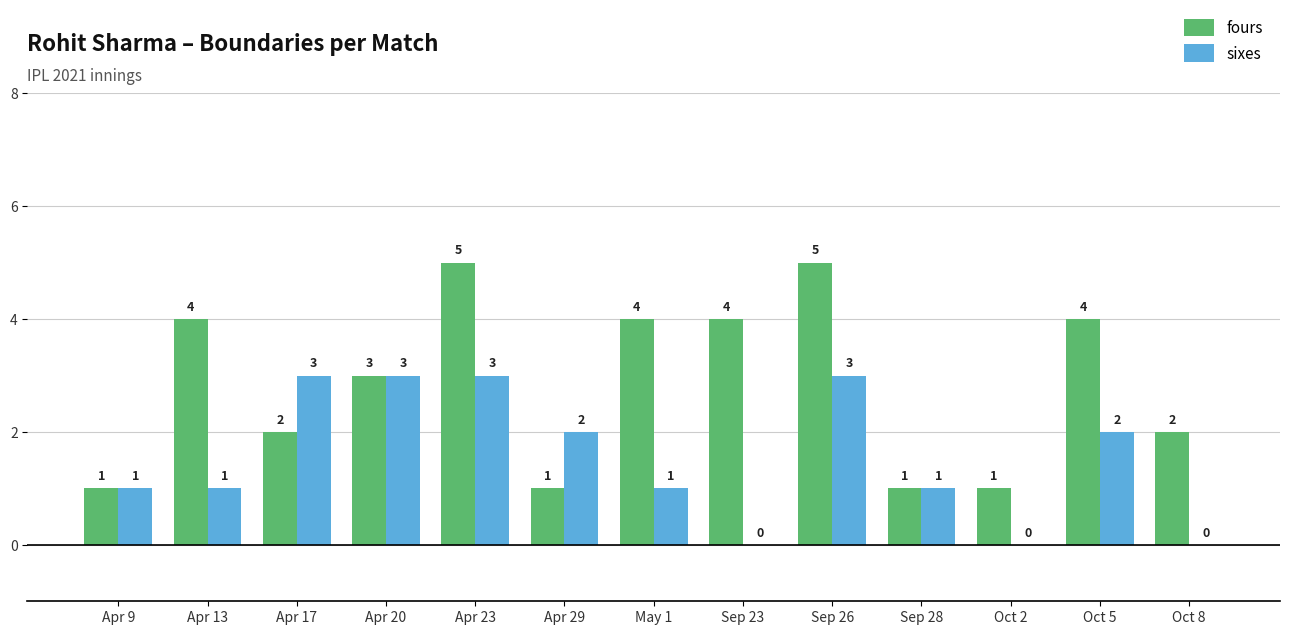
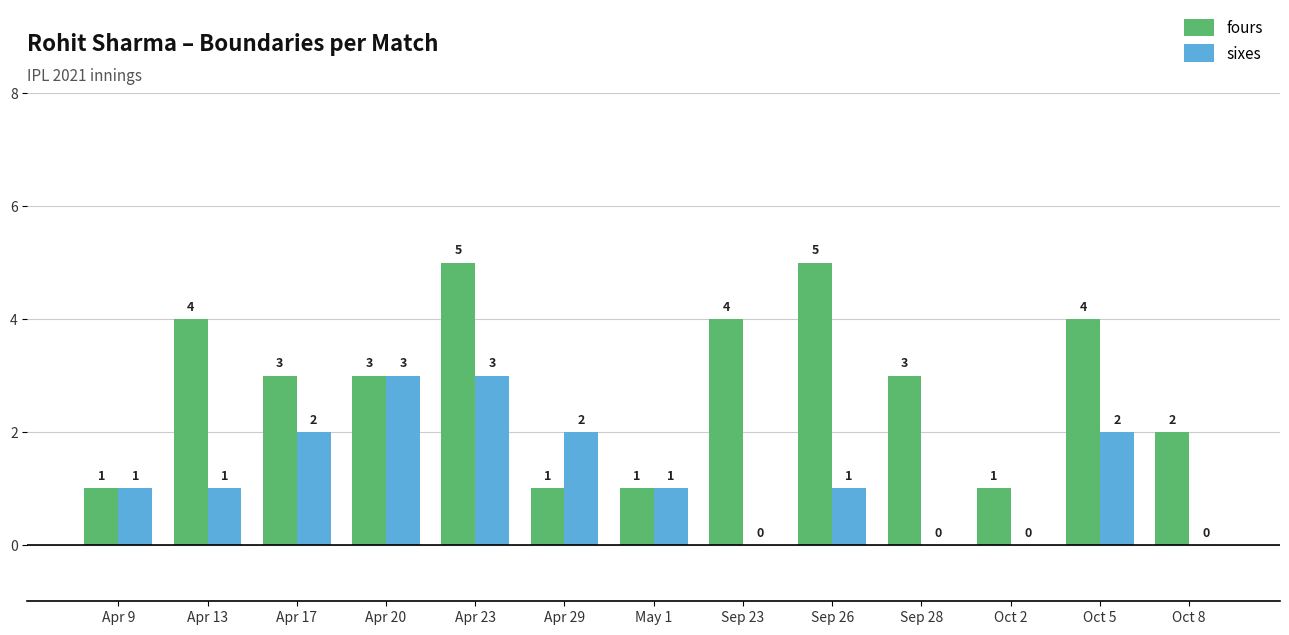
fours, Apr 17: 2 -> 3
sixes, Apr 17: 3 -> 2
fours, May 1: 4 -> 1
sixes, Sep 26: 3 -> 1
fours, Sep 28: 1 -> 3
sixes, Sep 28: 1 -> 0
